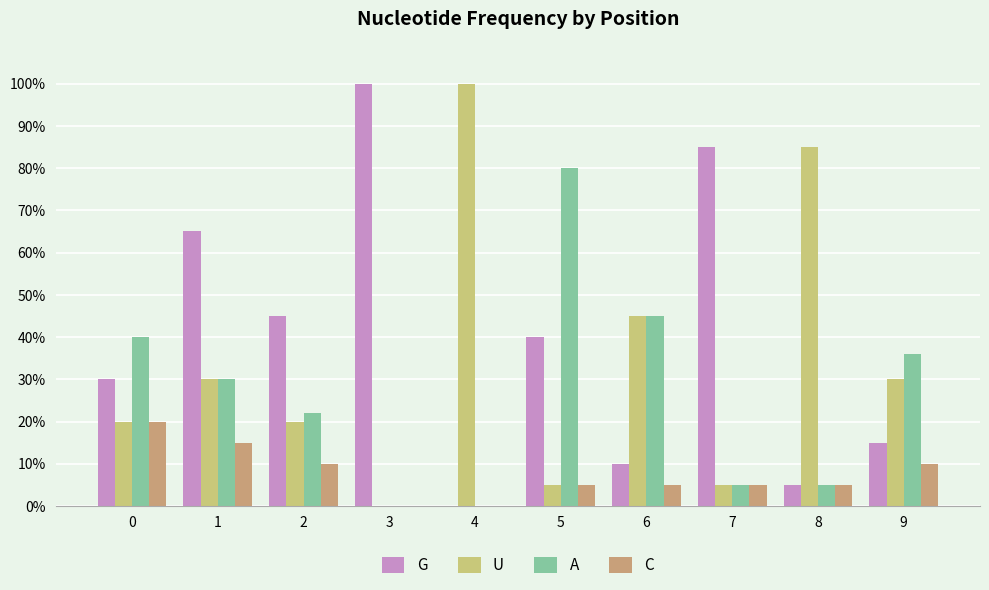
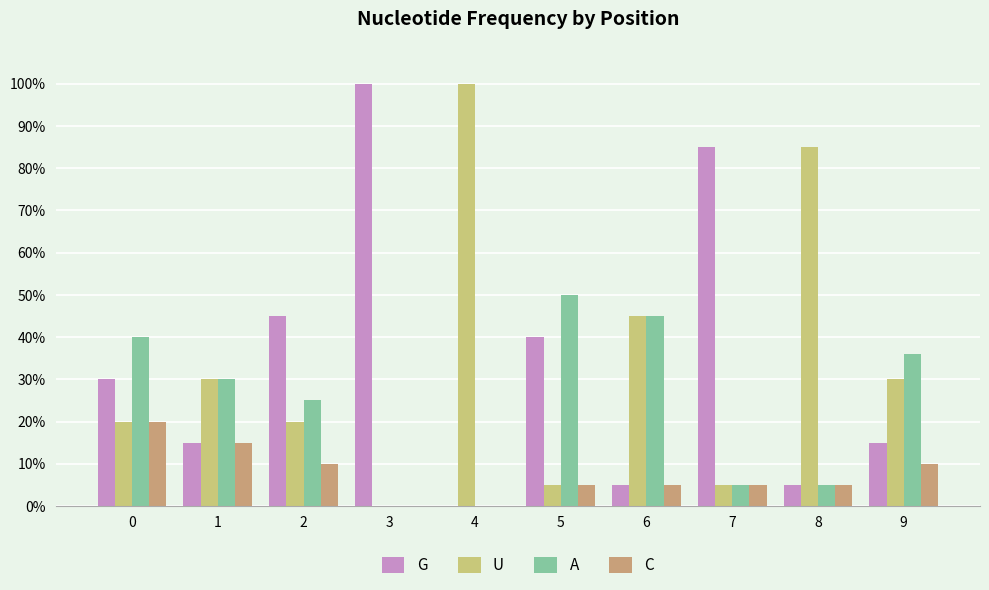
G, 1: 65% -> 15%
A, 2: 22% -> 25%
A, 5: 80% -> 50%
G, 6: 10% -> 5%
